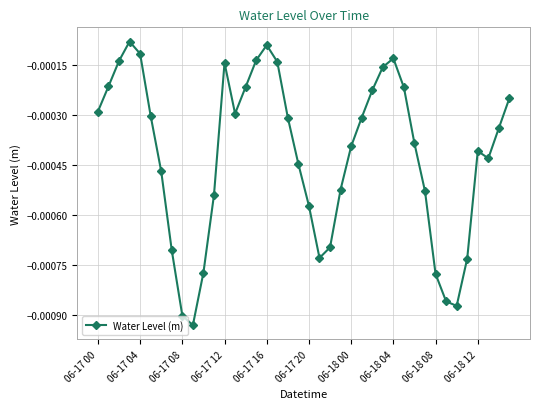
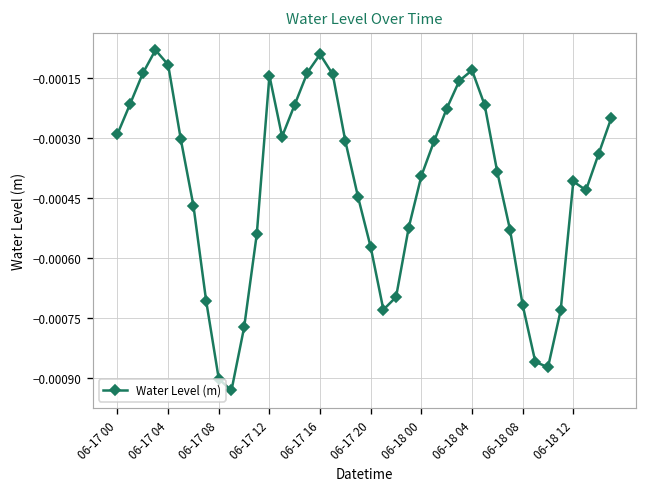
06-18 08: -0.00078 -> -0.00072
